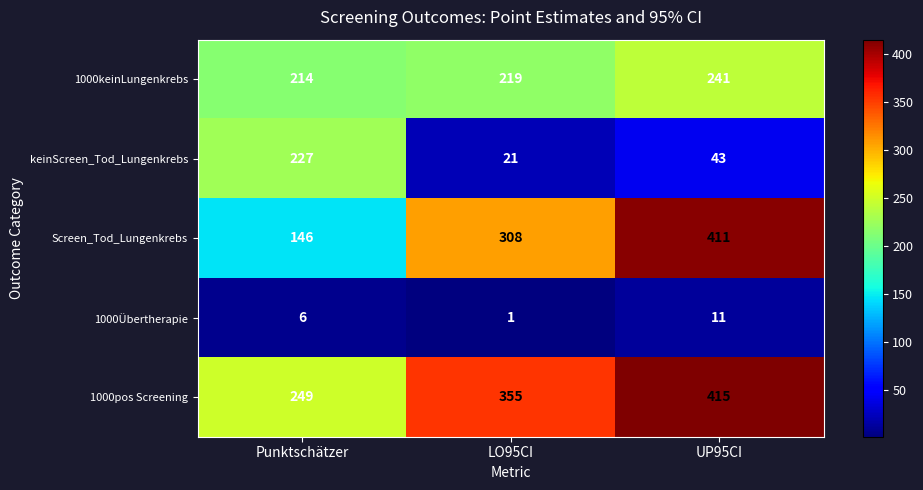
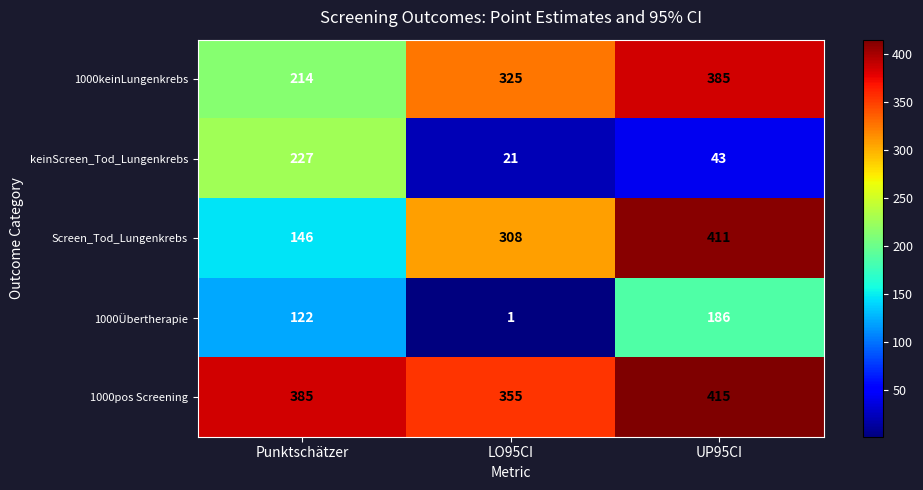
1000keinLungenkrebs, LO95CI: 219 -> 325
1000keinLungenkrebs, UP95CI: 241 -> 385
1000Übertherapie, Punktschätzer: 6 -> 122
1000Übertherapie, UP95CI: 11 -> 186
1000pos Screening, Punktschätzer: 249 -> 385
